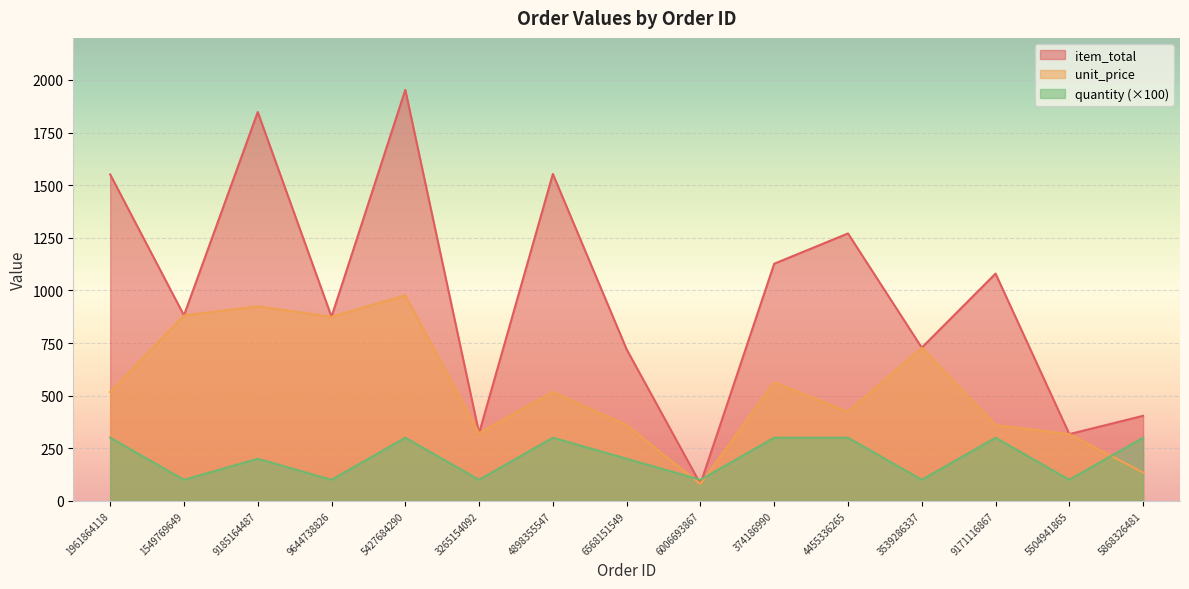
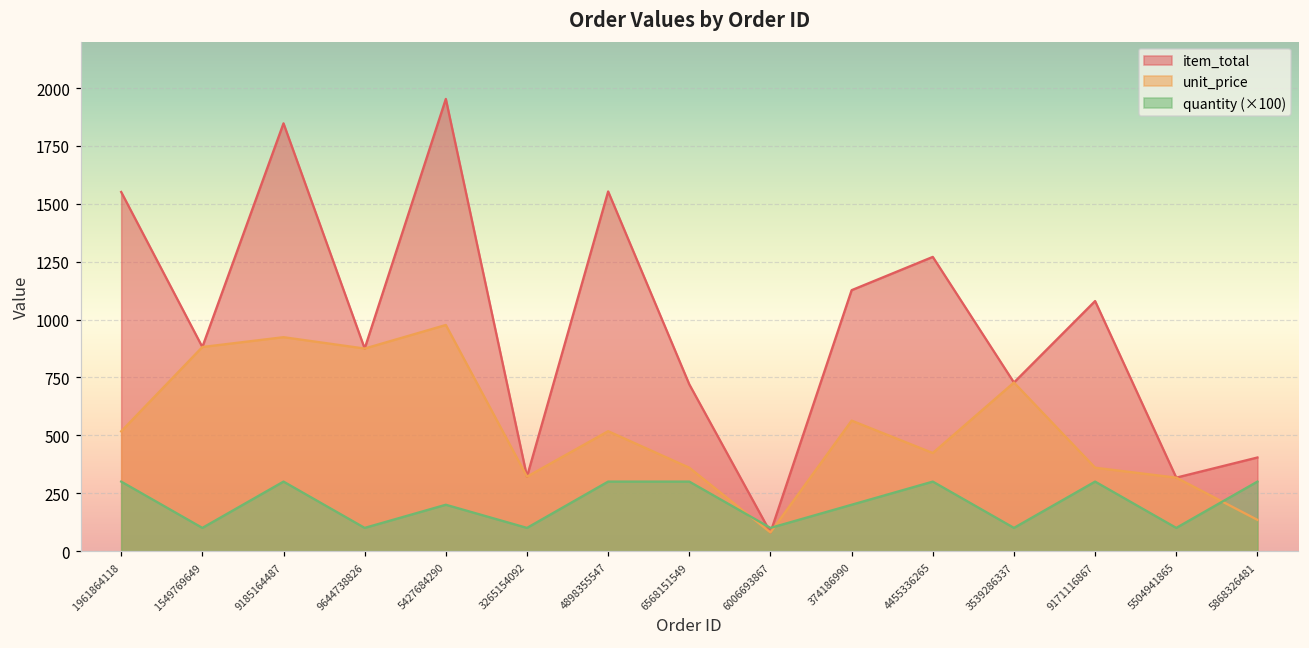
quantity (×100), 9185164487: 200 -> 300
quantity (×100), 5427684290: 300 -> 200
quantity (×100), 6568151549: 200 -> 300
quantity (×100), 374186990: 300 -> 200
